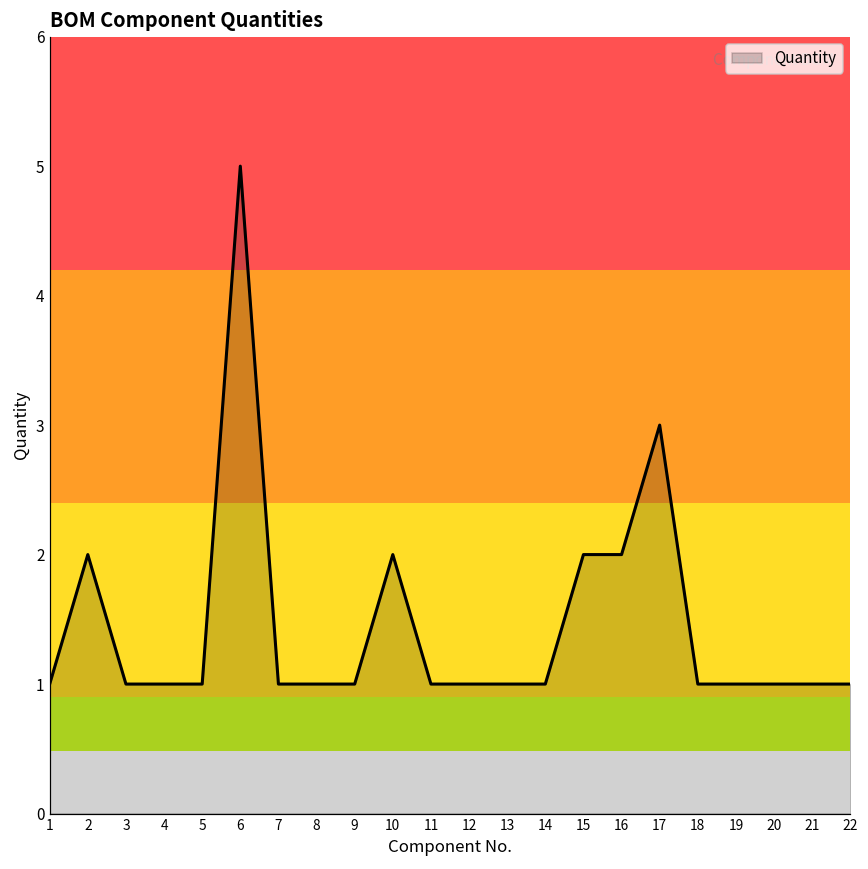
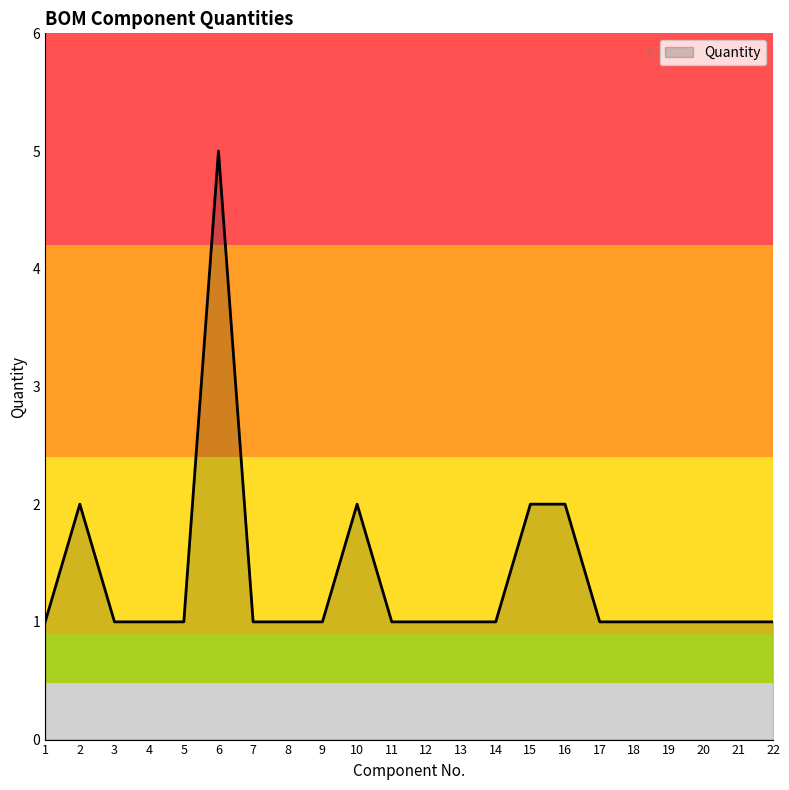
17: 3 -> 1
